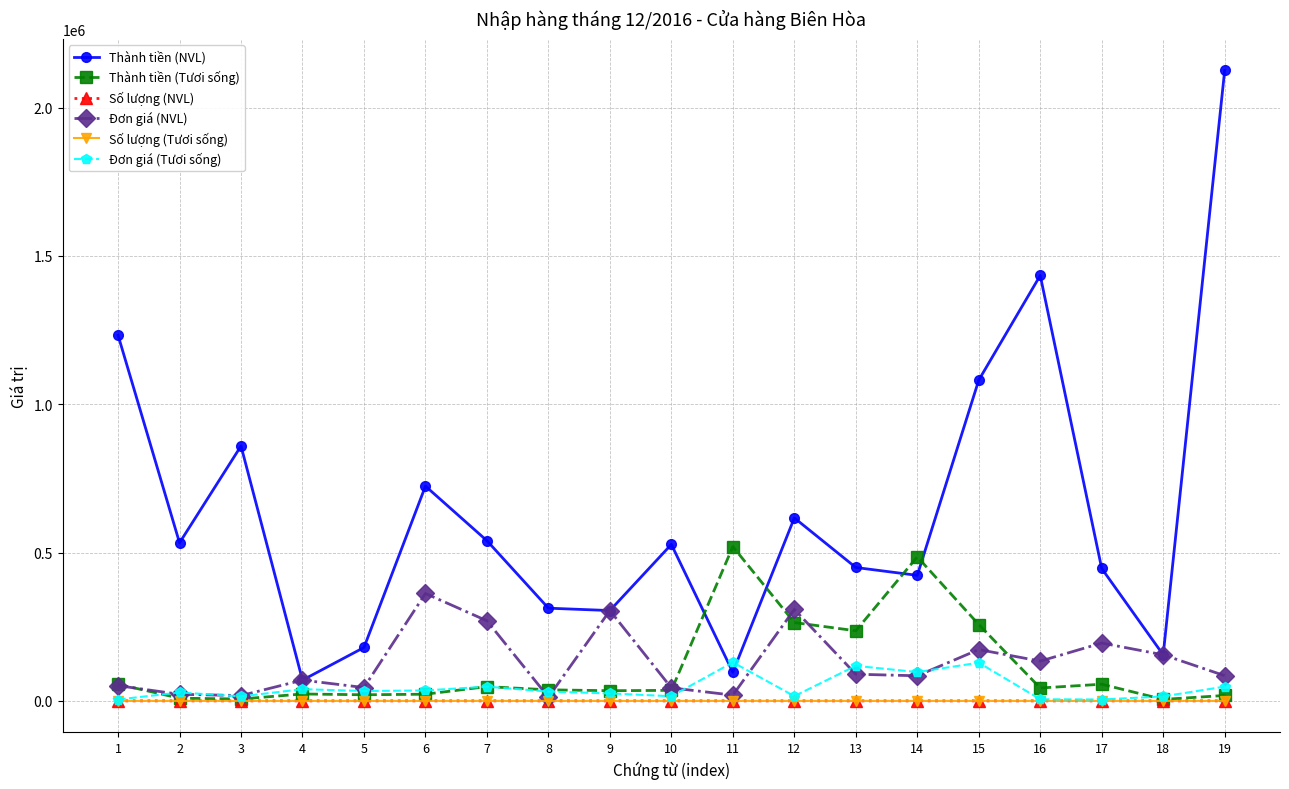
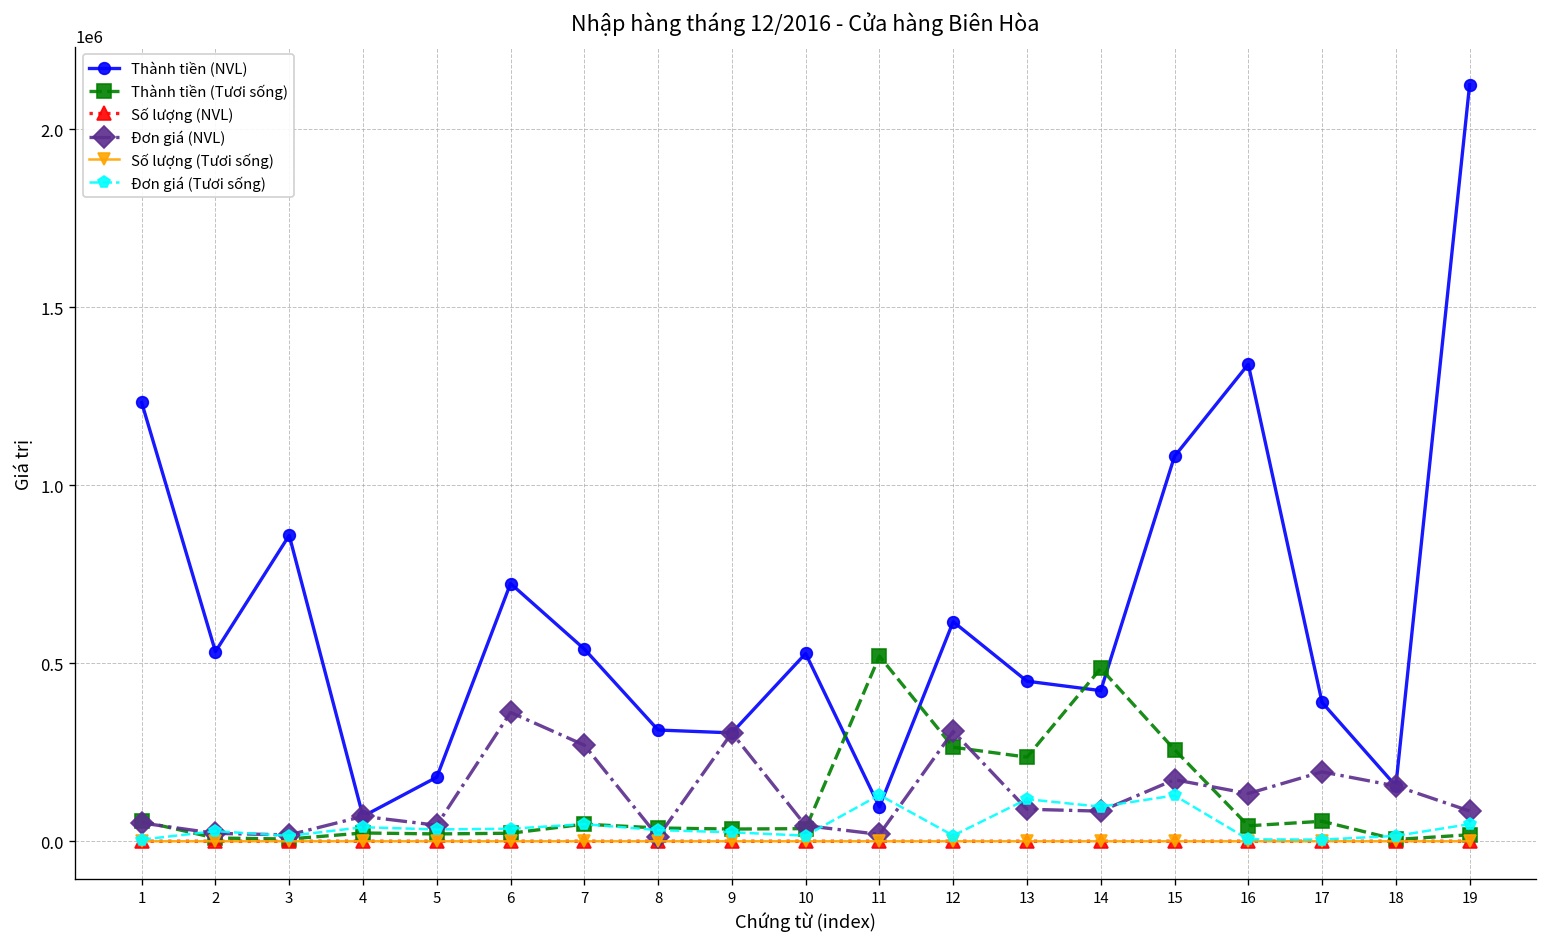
Thành tiền (NVL), 16: 1430000 -> 1340000
Thành tiền (NVL), 17: 450000 -> 390000
